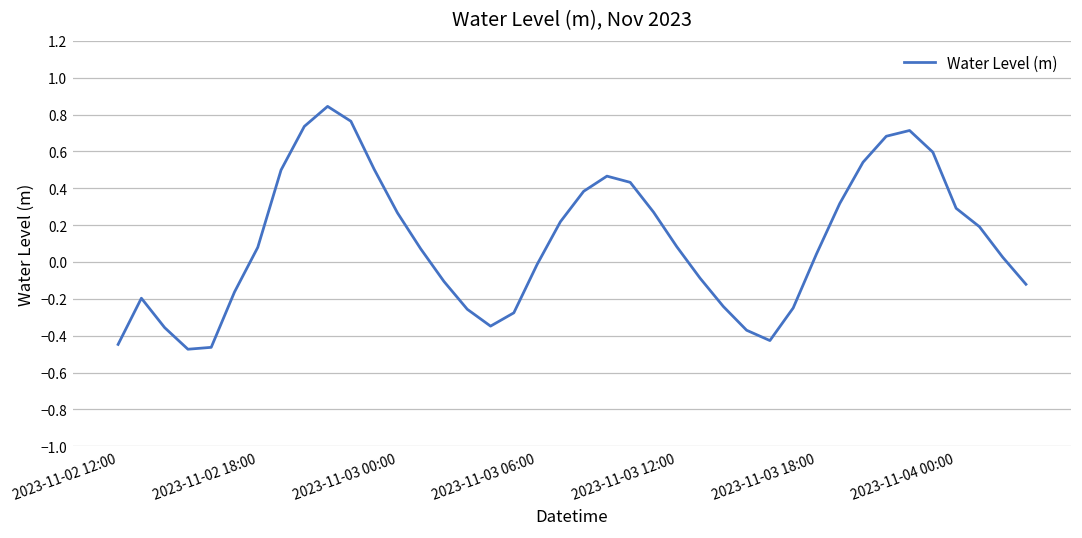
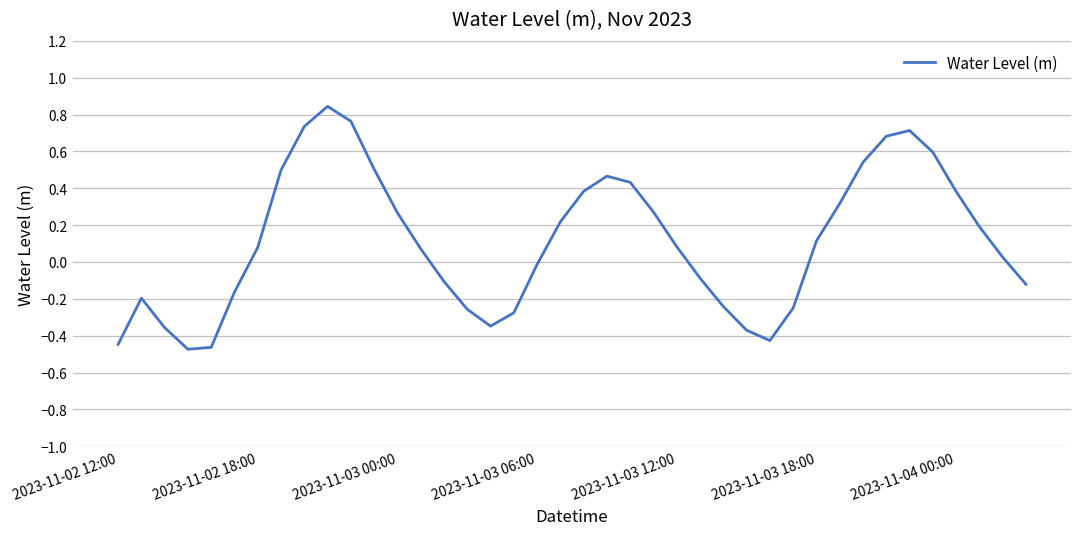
2023-11-03 18:00: 0.04 -> 0.11
2023-11-04 00:00: 0.29 -> 0.38
